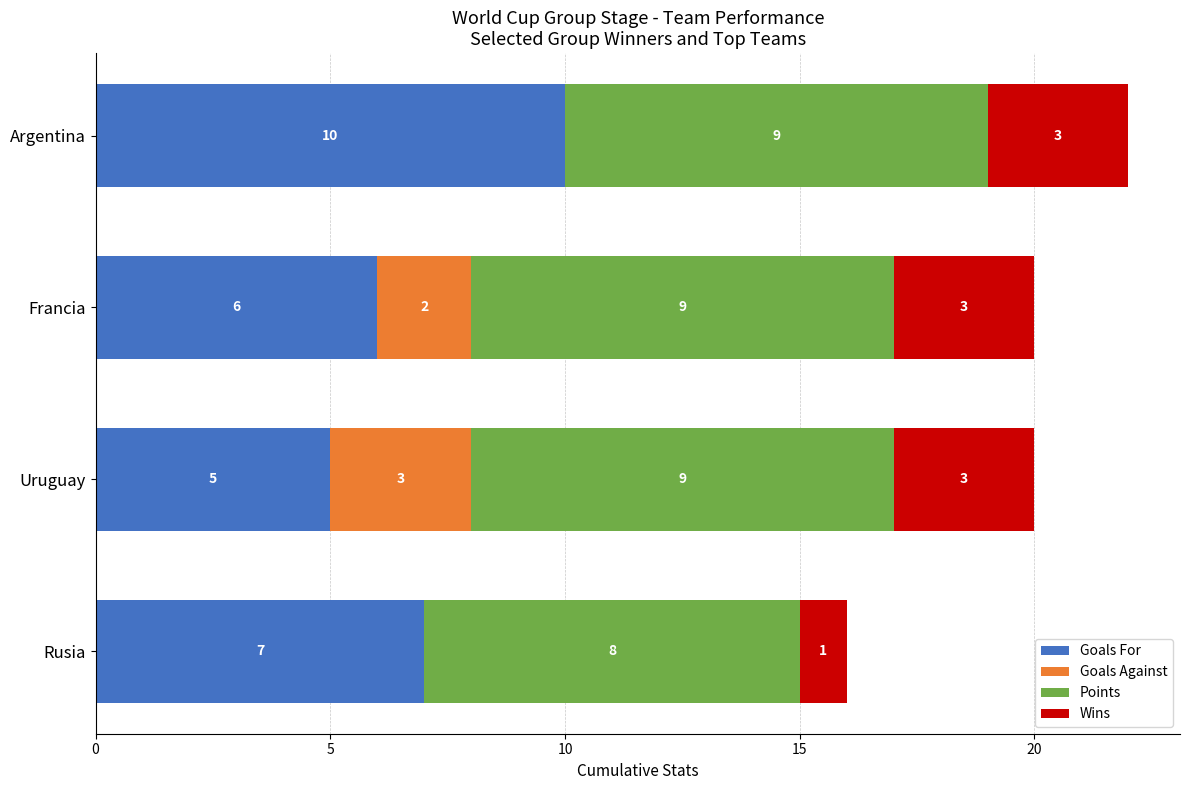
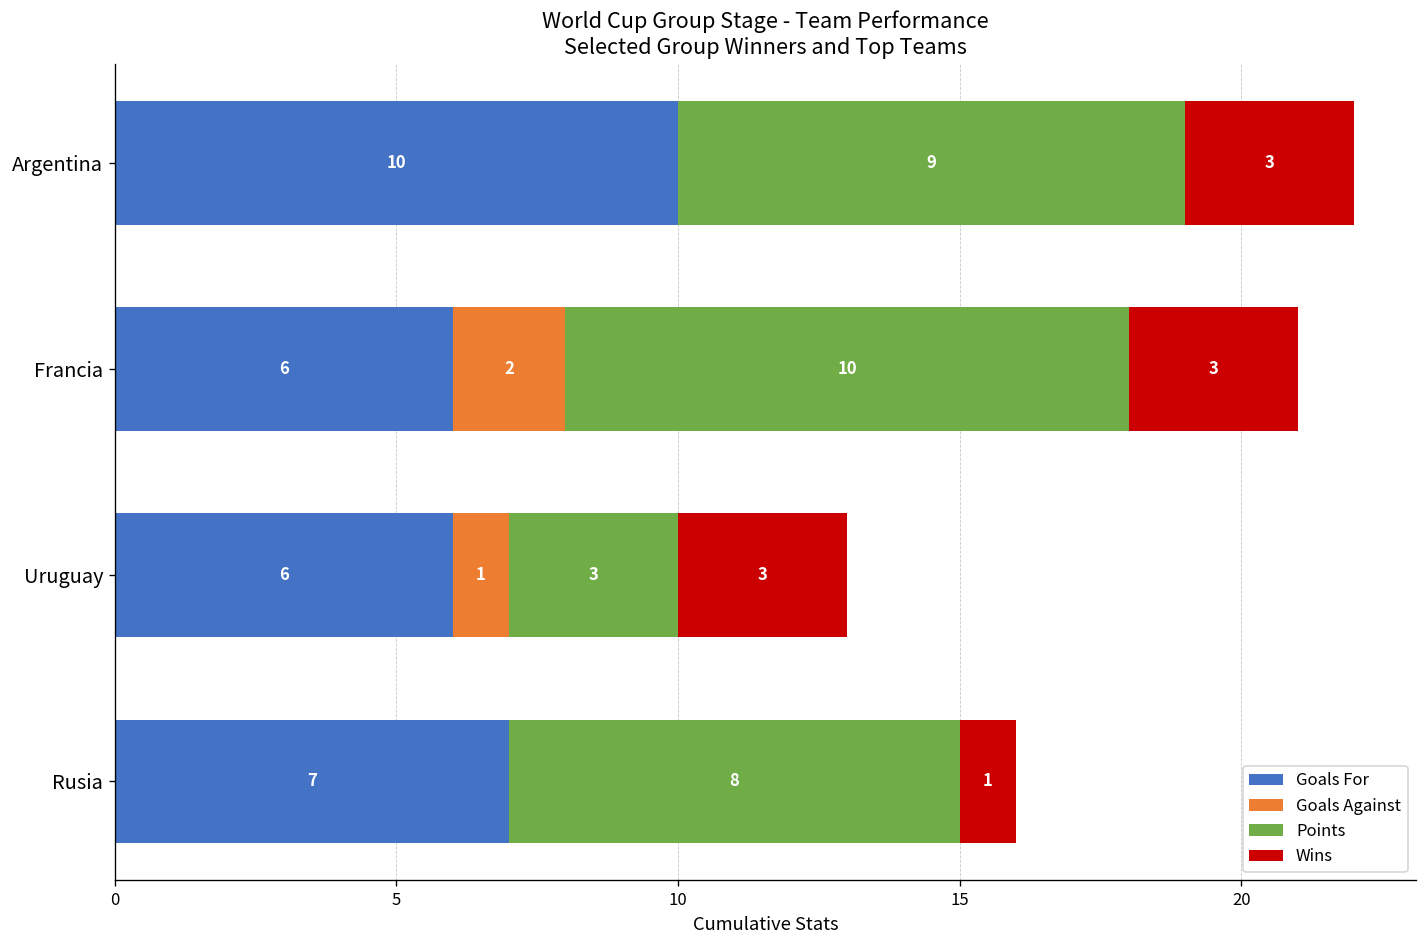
Points, Francia: 9 -> 10
Goals For, Uruguay: 5 -> 6
Goals Against, Uruguay: 3 -> 1
Points, Uruguay: 9 -> 3
